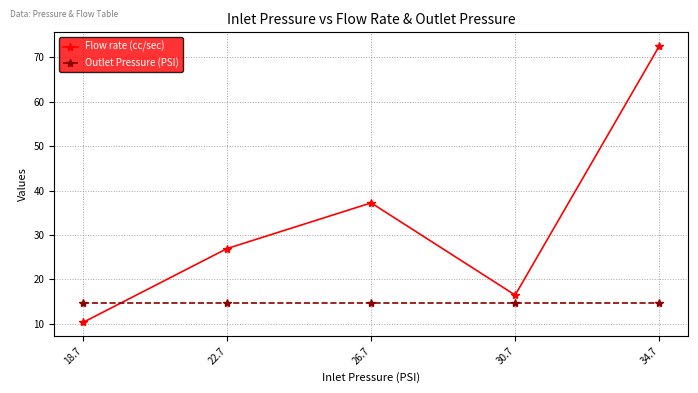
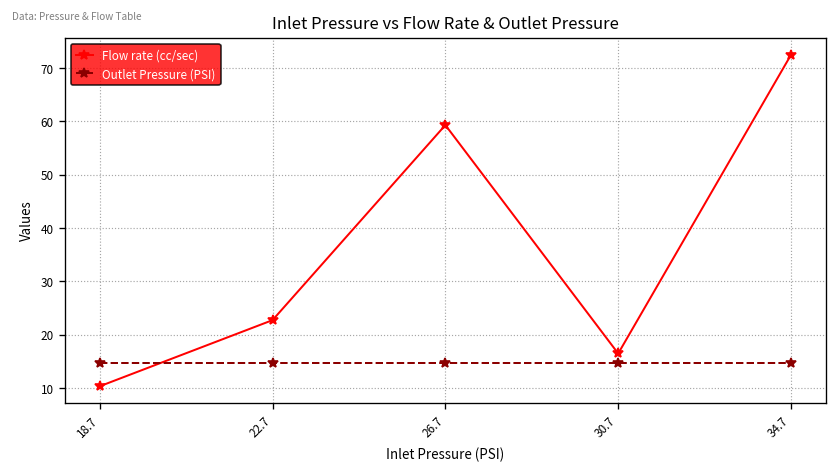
Flow rate (cc/sec), 22.7: 27 -> 23
Flow rate (cc/sec), 26.7: 37 -> 59
